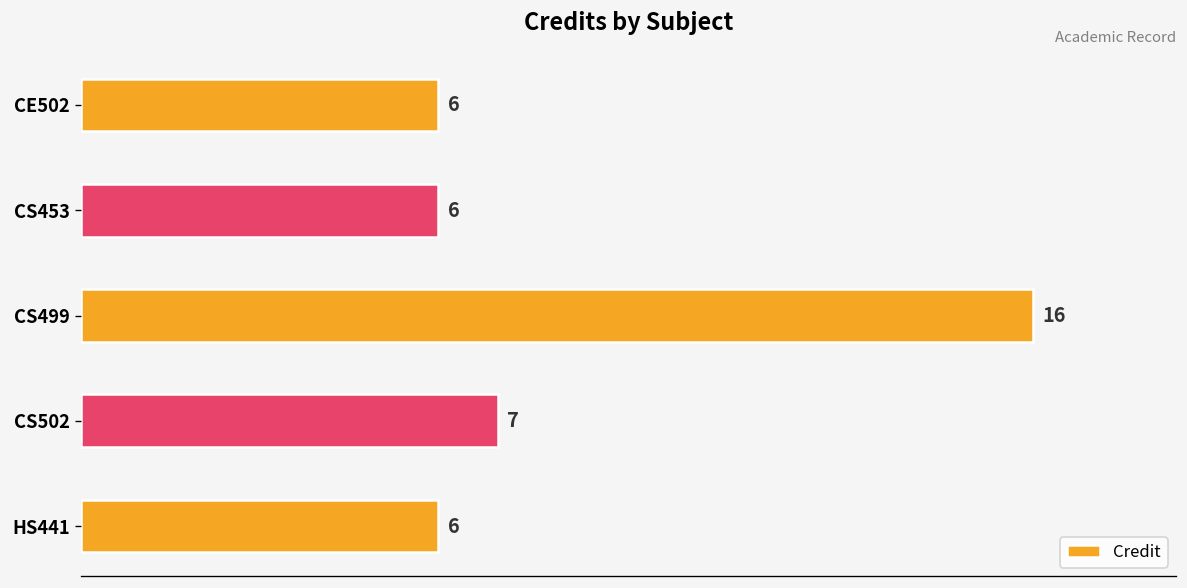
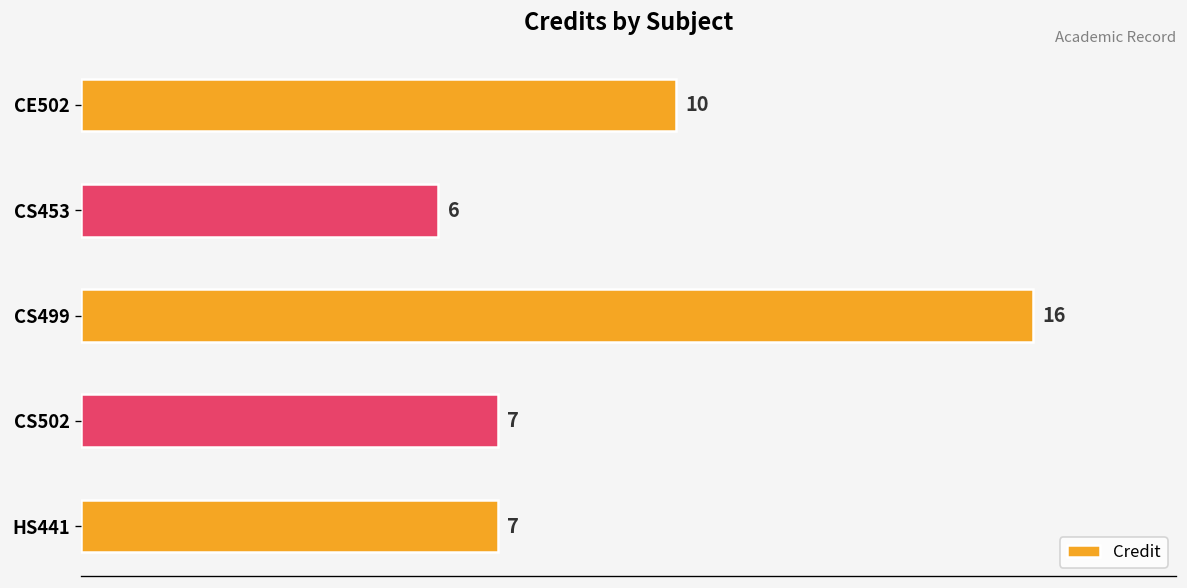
CE502: 6 -> 10
HS441: 6 -> 7
